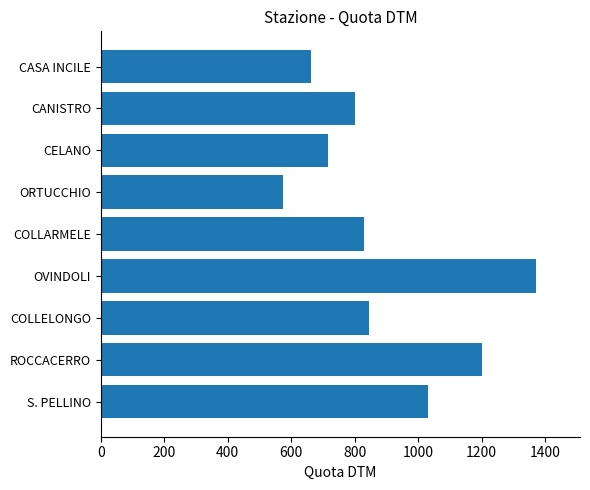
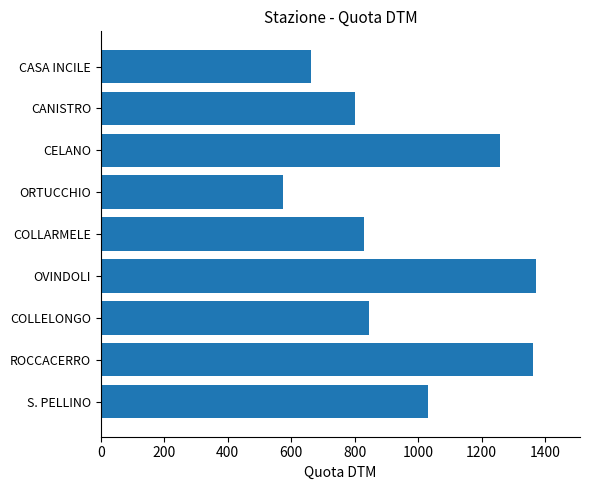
CELANO: 720 -> 1260
ROCCACERRO: 1200 -> 1360
